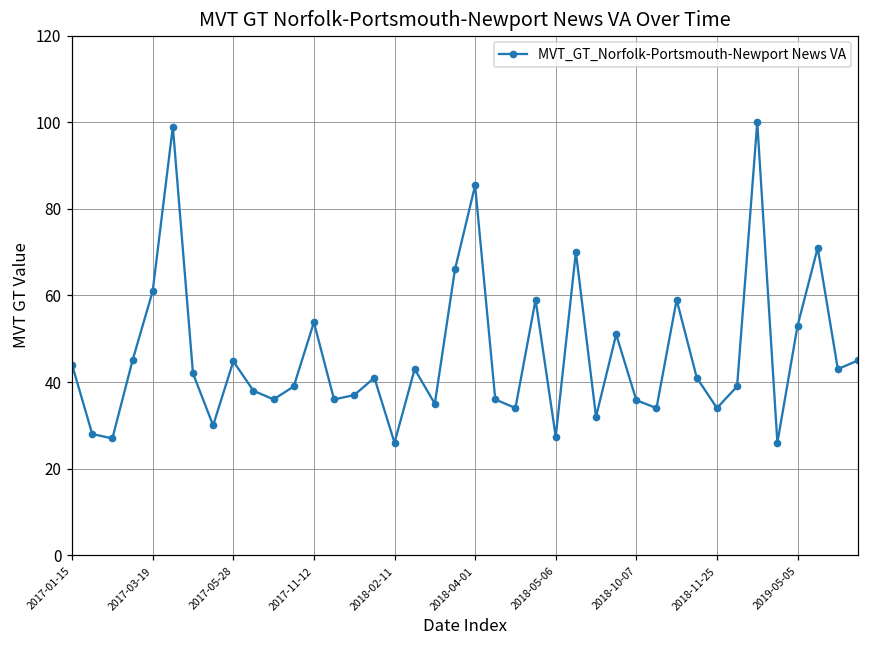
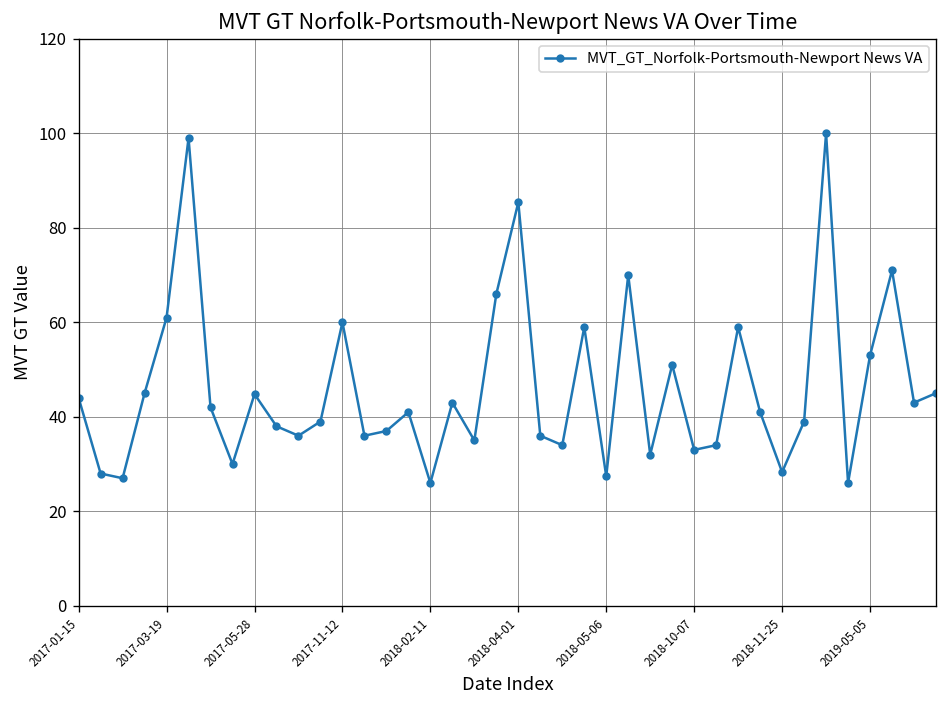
2017-11-12: 54 -> 60
2018-10-07: 36 -> 33
2018-11-25: 34 -> 28
